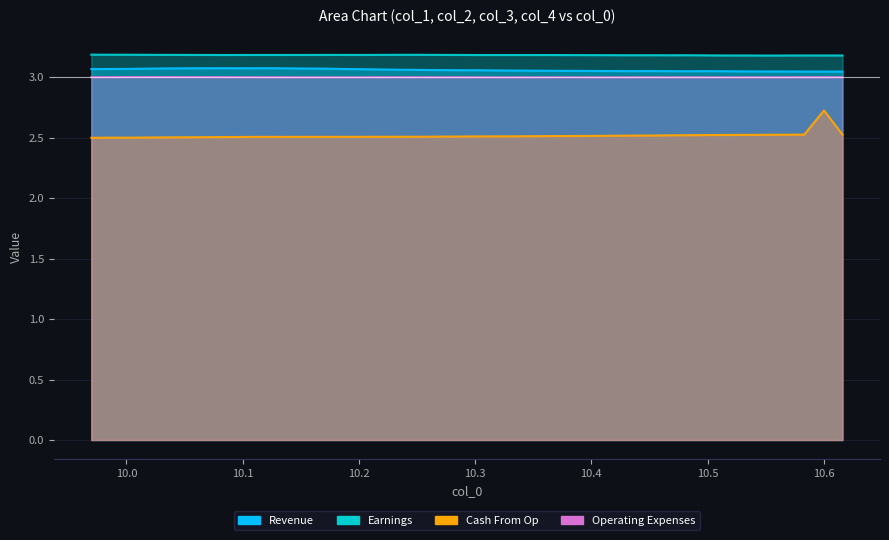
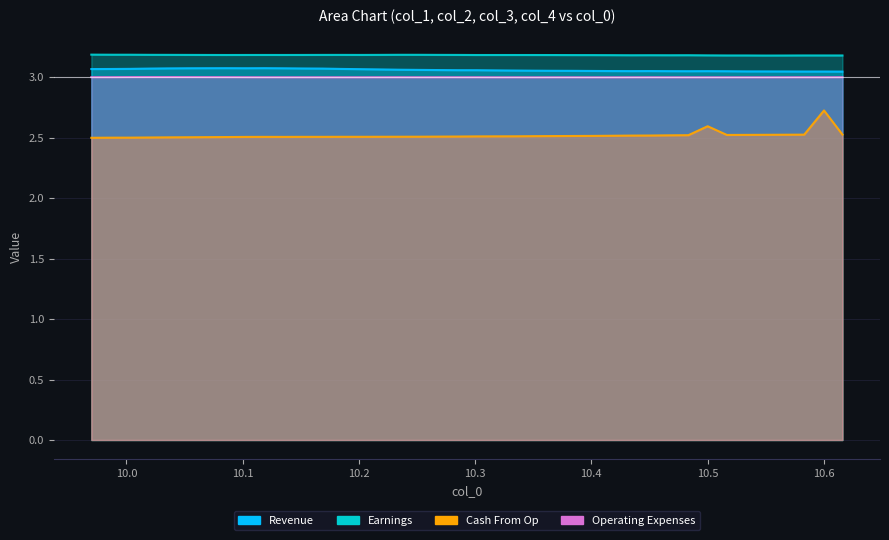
Cash From Op, 10.5: 2.52 -> 2.60
